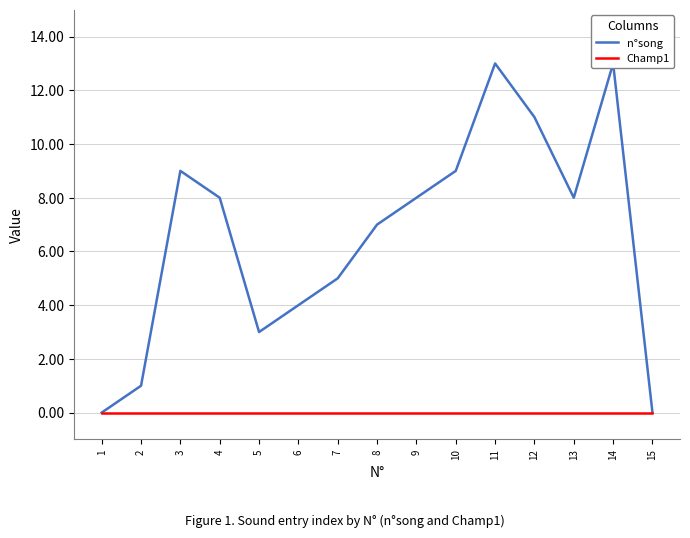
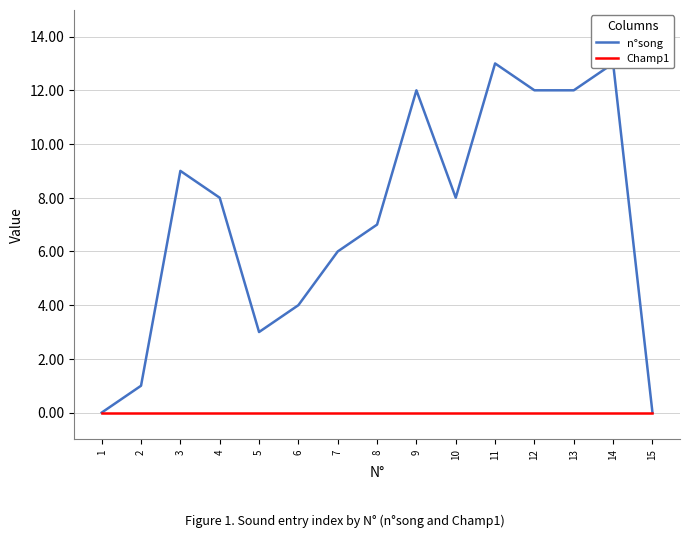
n°song, 7: 5 -> 6
n°song, 9: 8 -> 12
n°song, 10: 9 -> 8
n°song, 12: 11 -> 12
n°song, 13: 8 -> 12
